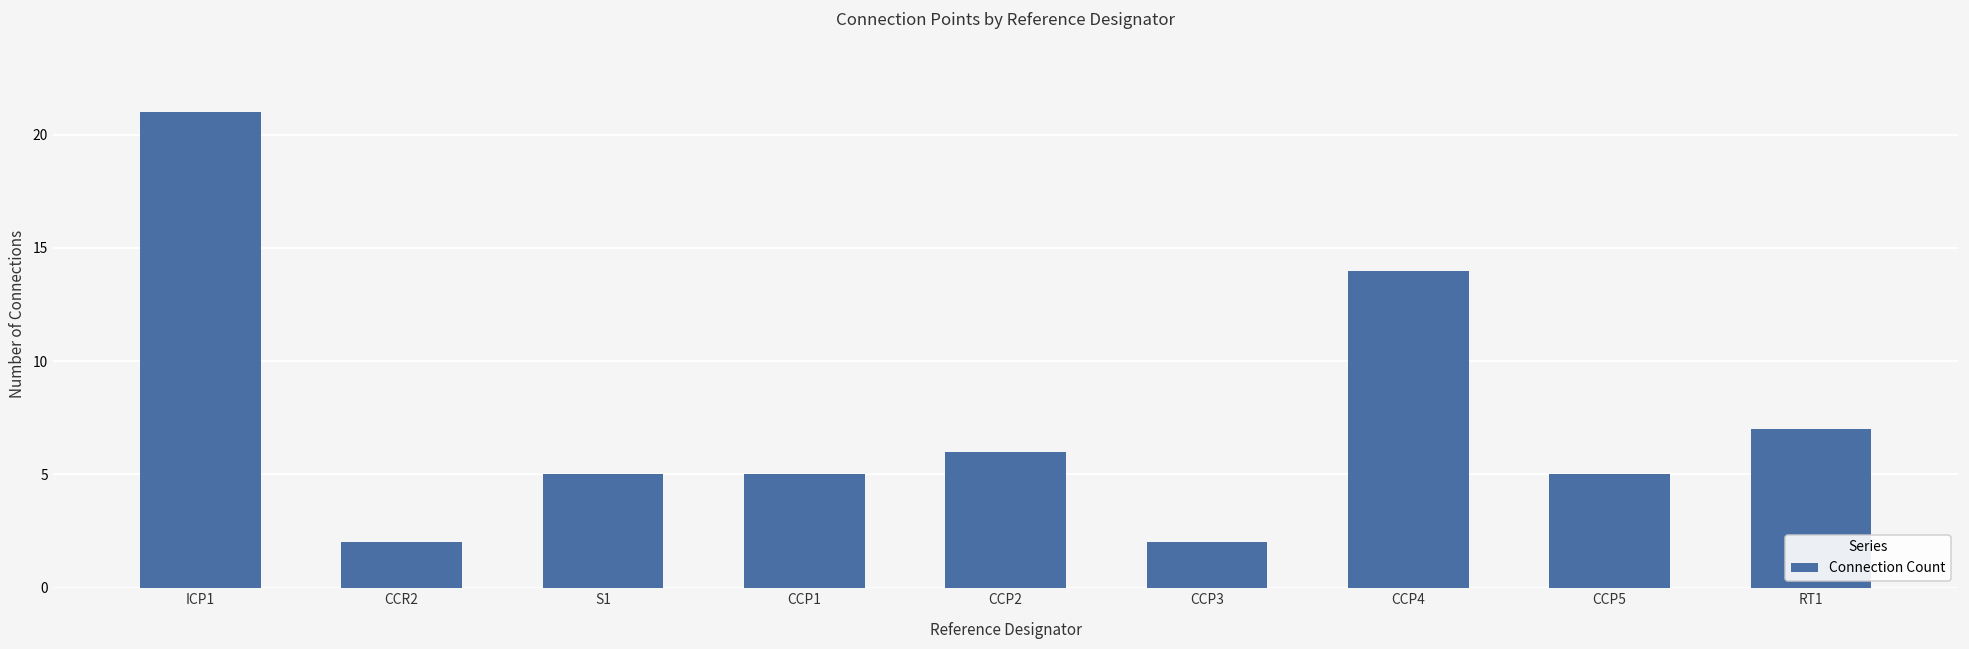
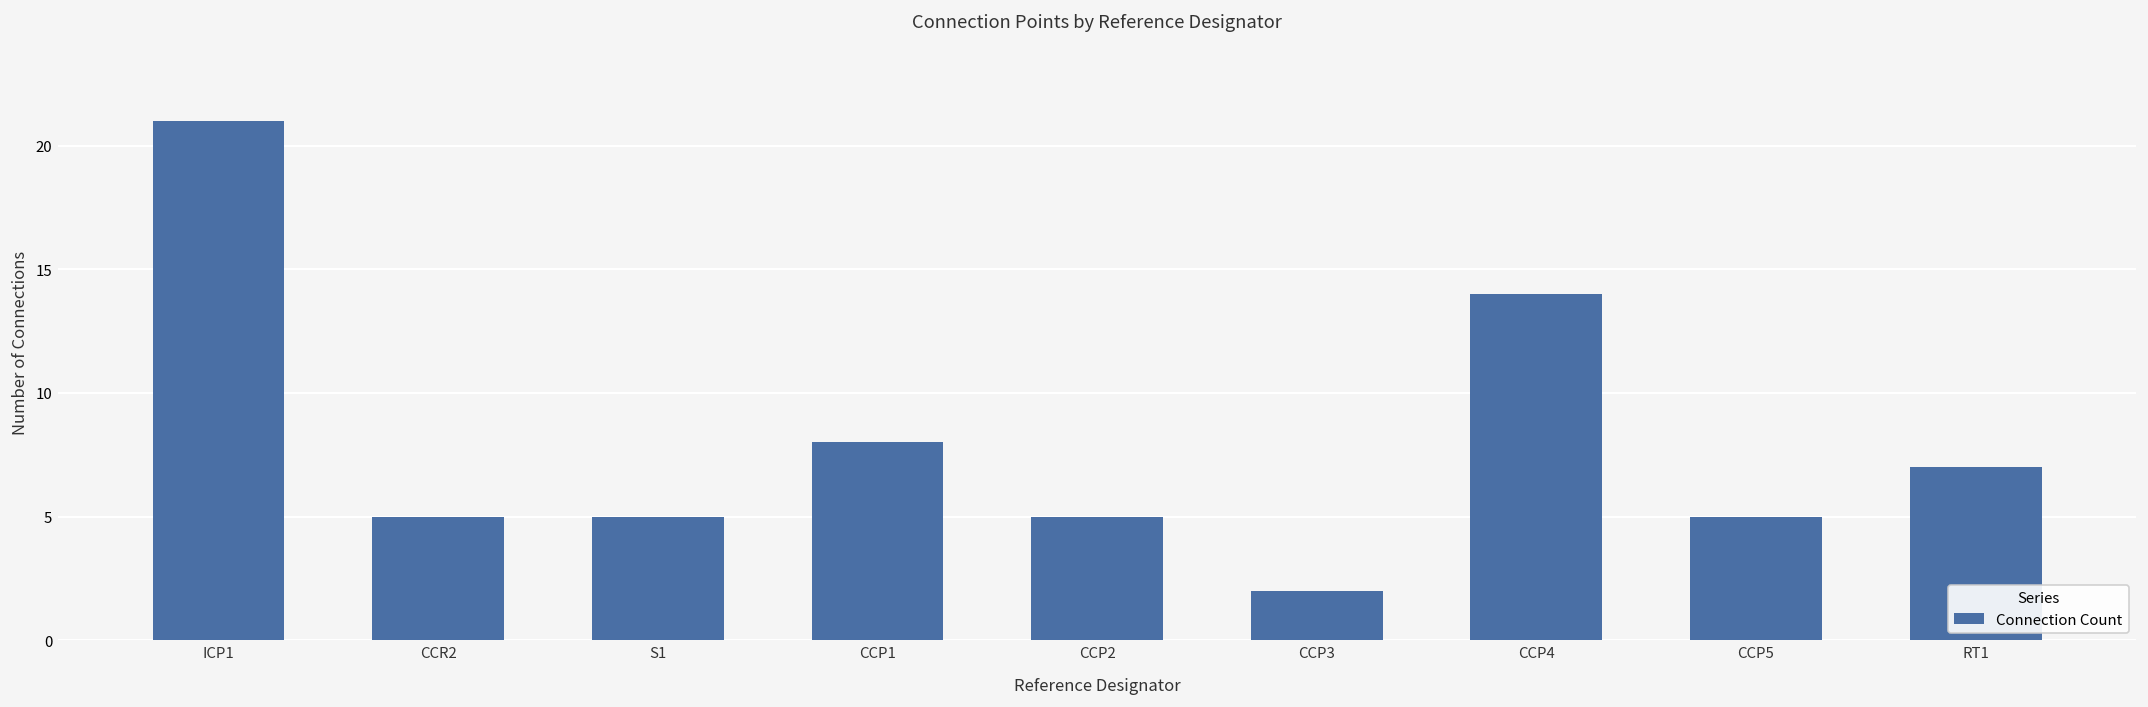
CCR2: 2 -> 5
CCP1: 5 -> 8
CCP2: 6 -> 5
